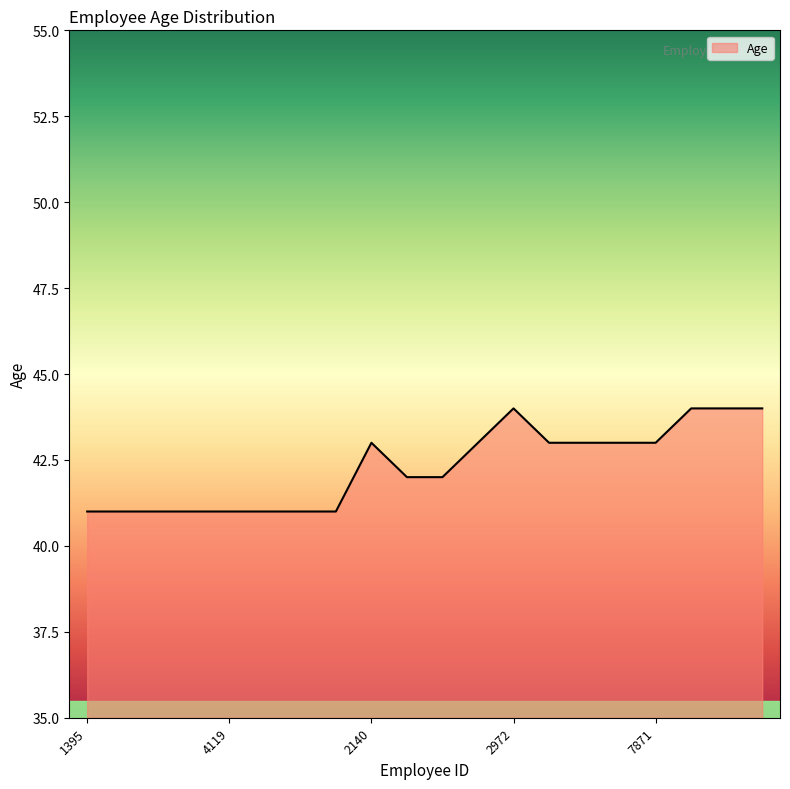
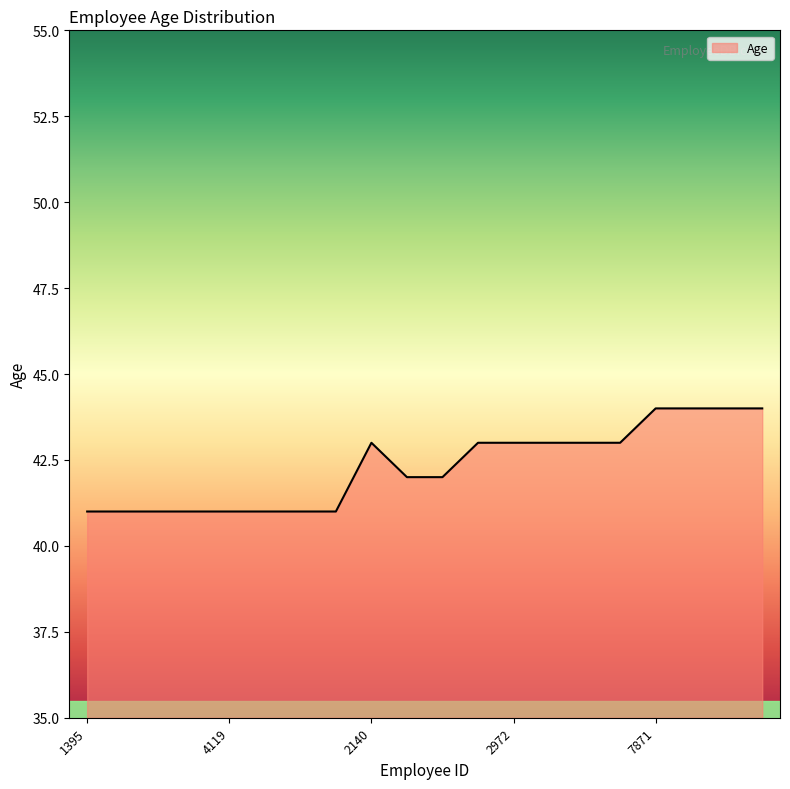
2972: 44 -> 43
7871: 43 -> 44
